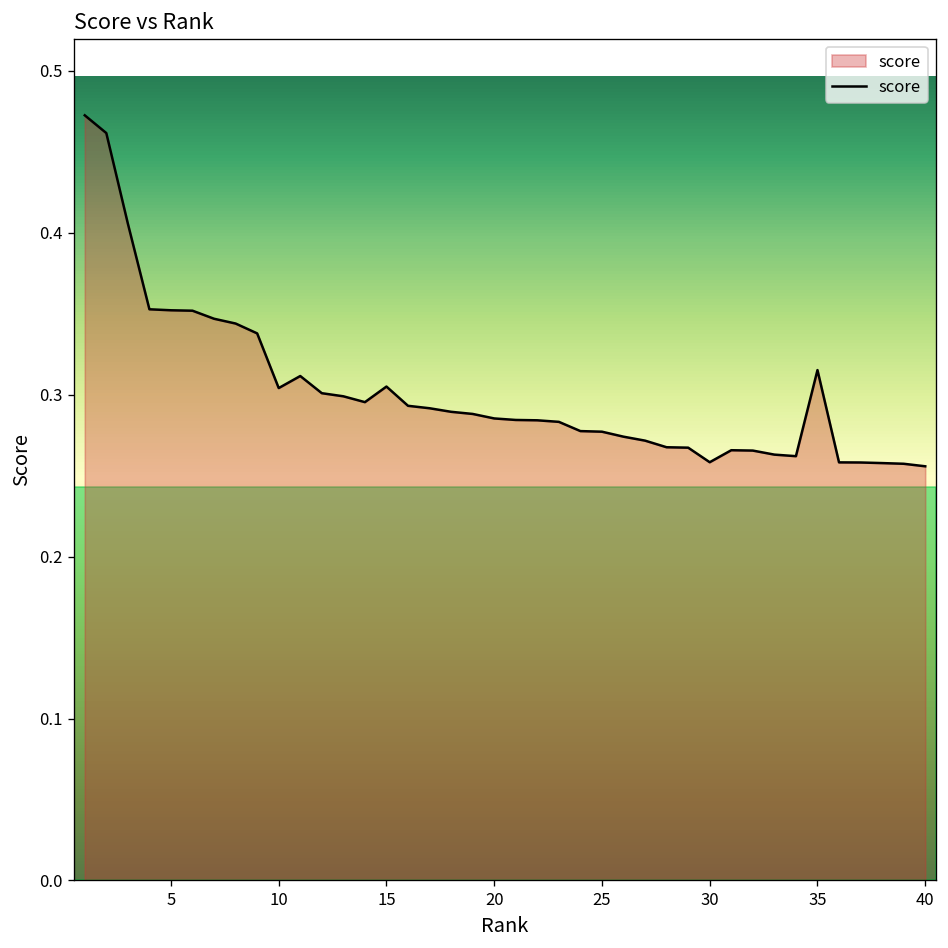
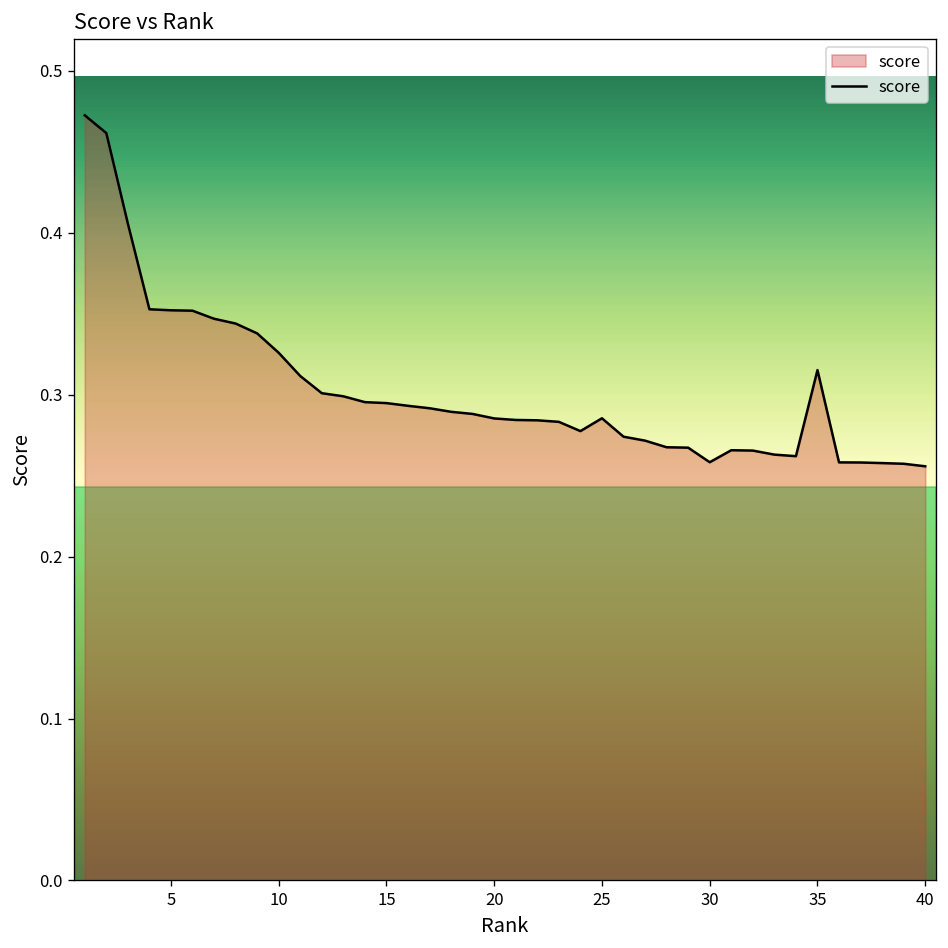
10: 0.304 -> 0.326
15: 0.305 -> 0.295
25: 0.277 -> 0.285
